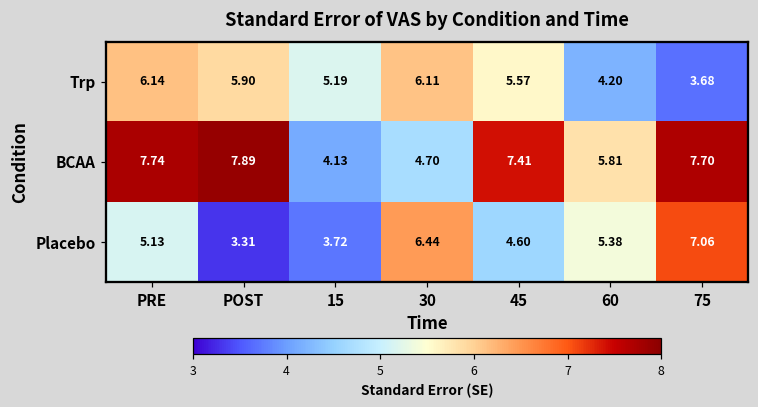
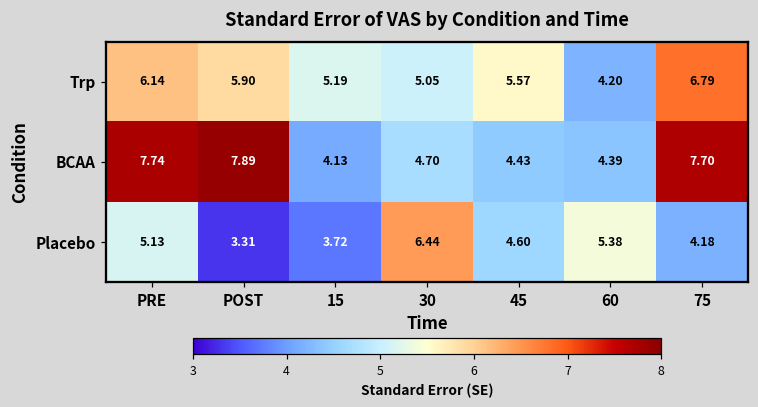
Trp, 30: 6.11 -> 5.05
Trp, 75: 3.68 -> 6.79
BCAA, 45: 7.41 -> 4.43
BCAA, 60: 5.81 -> 4.39
Placebo, 75: 7.06 -> 4.18
